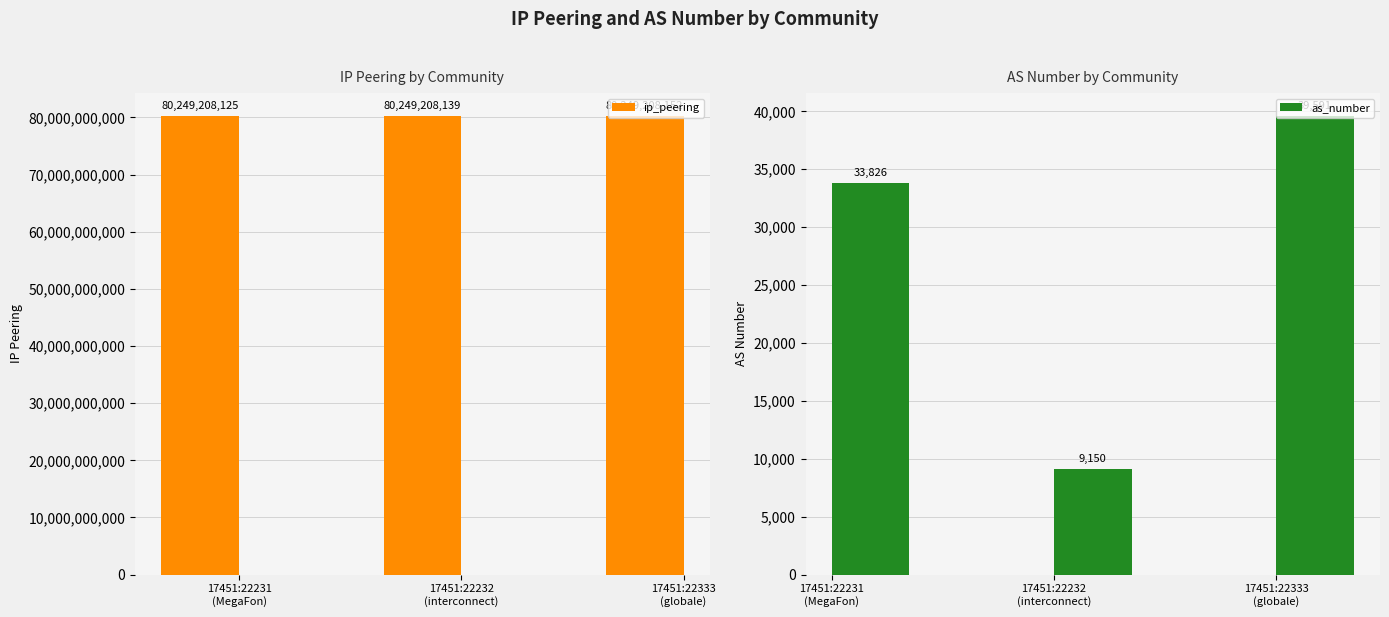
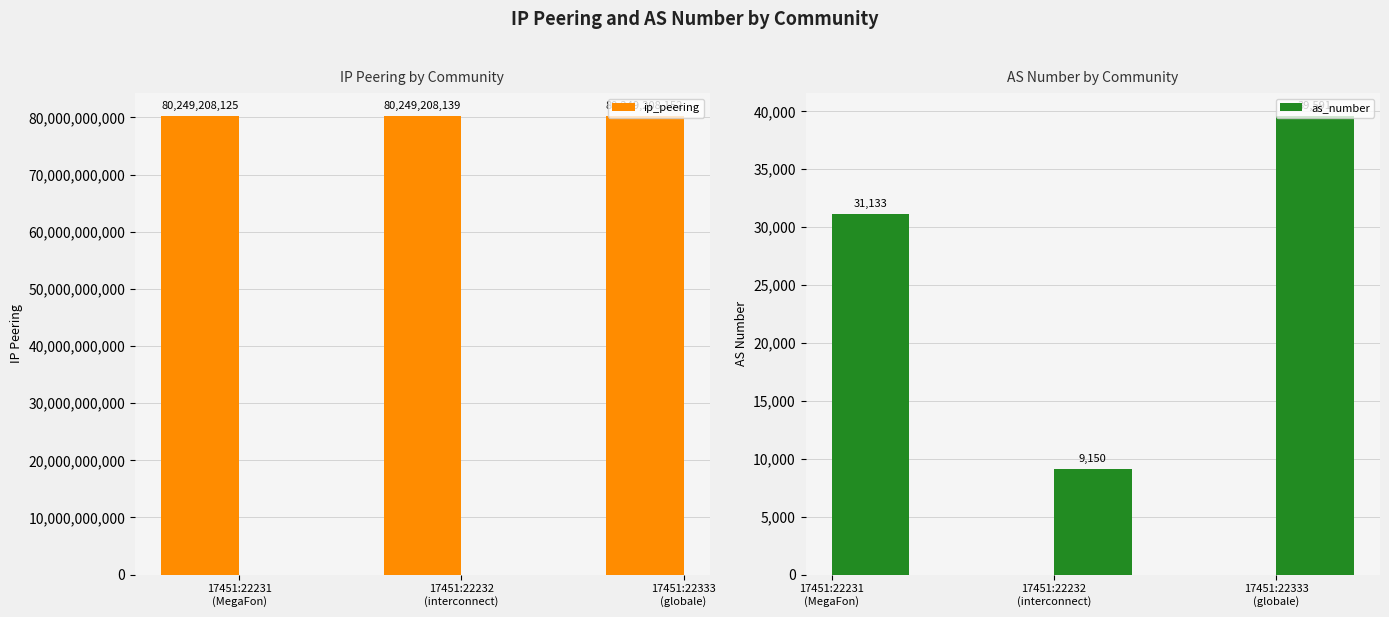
AS Number by Community, 17451:22231 (MegaFon): 33,826 -> 31,133
